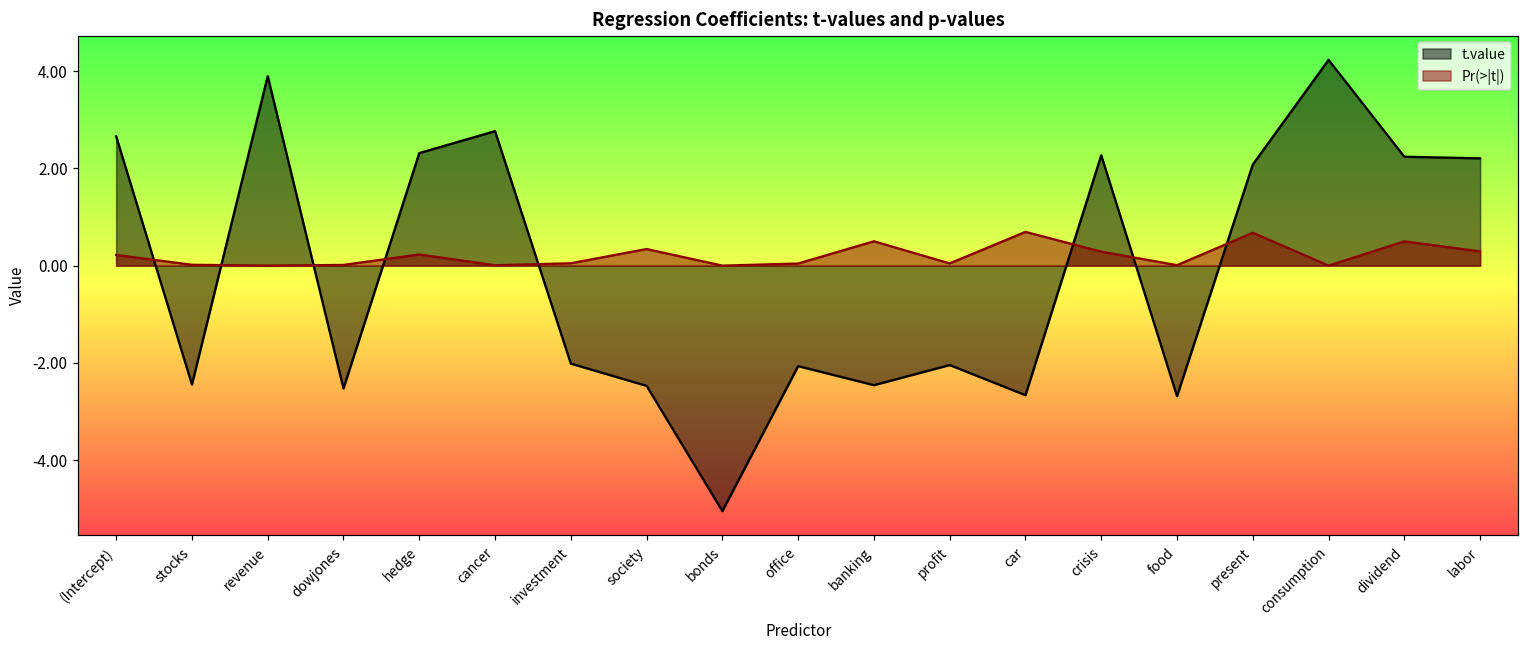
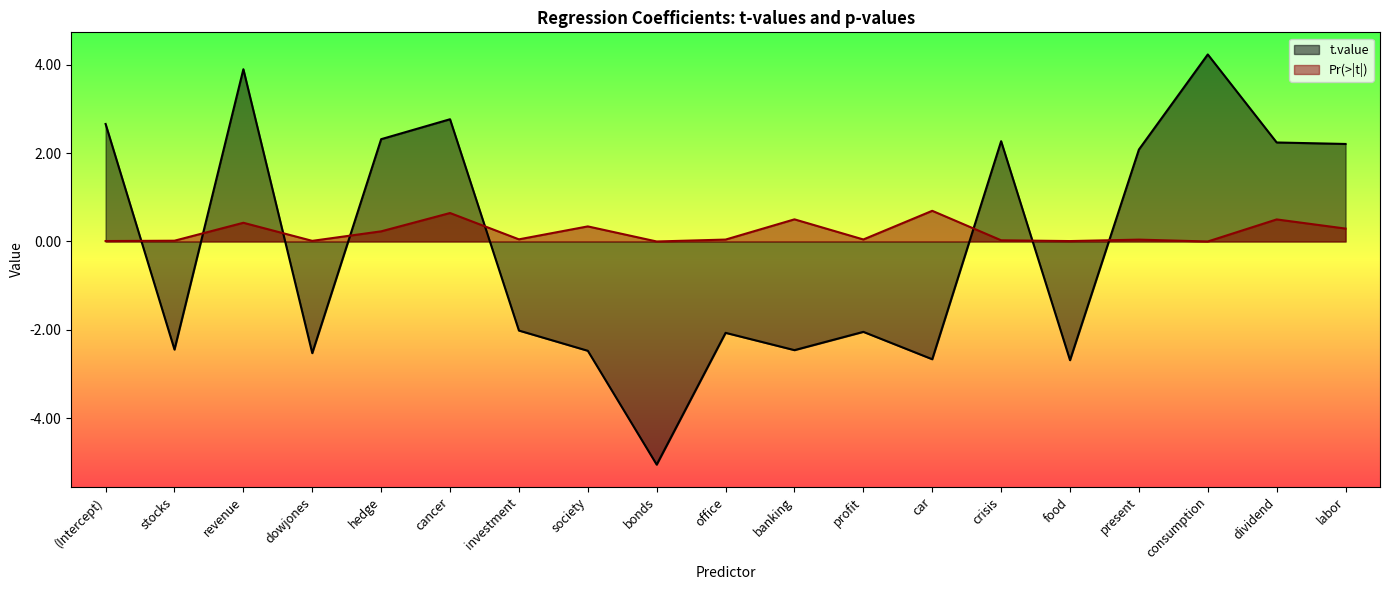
Pr(>|t|), (Intercept): 0.2 -> 0.0
Pr(>|t|), revenue: 0.0 -> 0.4
Pr(>|t|), cancer: 0.0 -> 0.6
Pr(>|t|), crisis: 0.3 -> 0.0
Pr(>|t|), present: 0.7 -> 0.0
